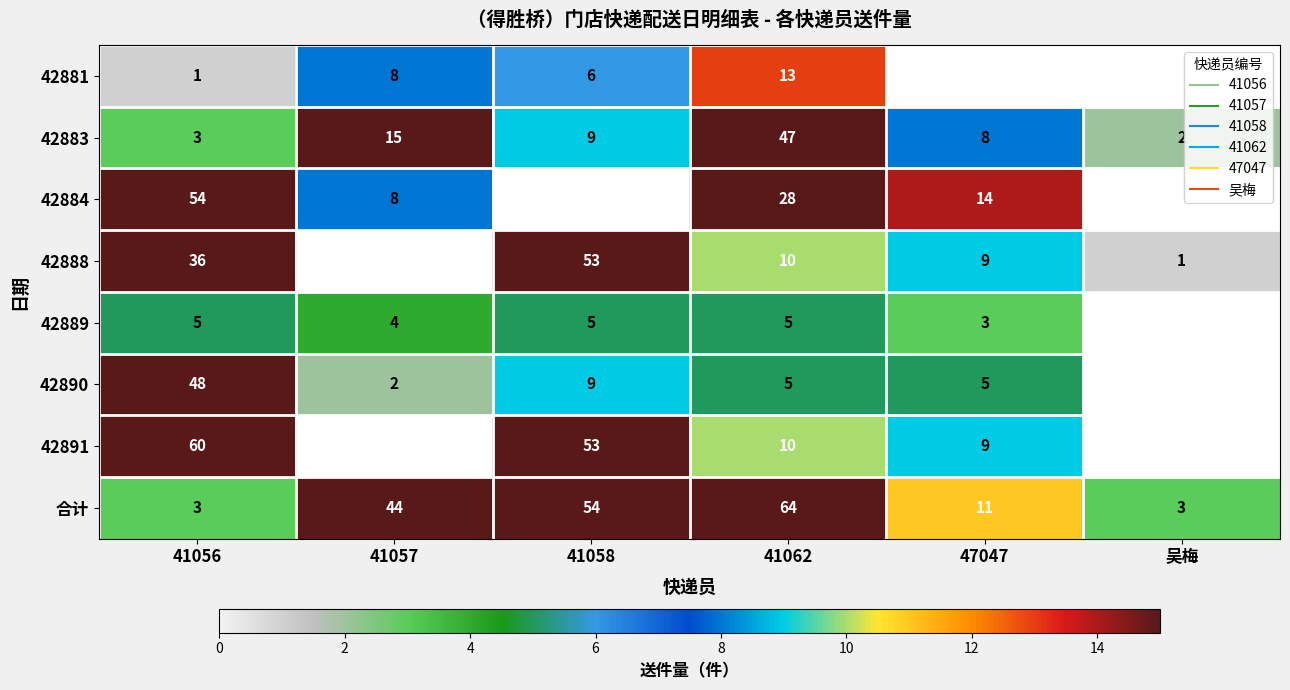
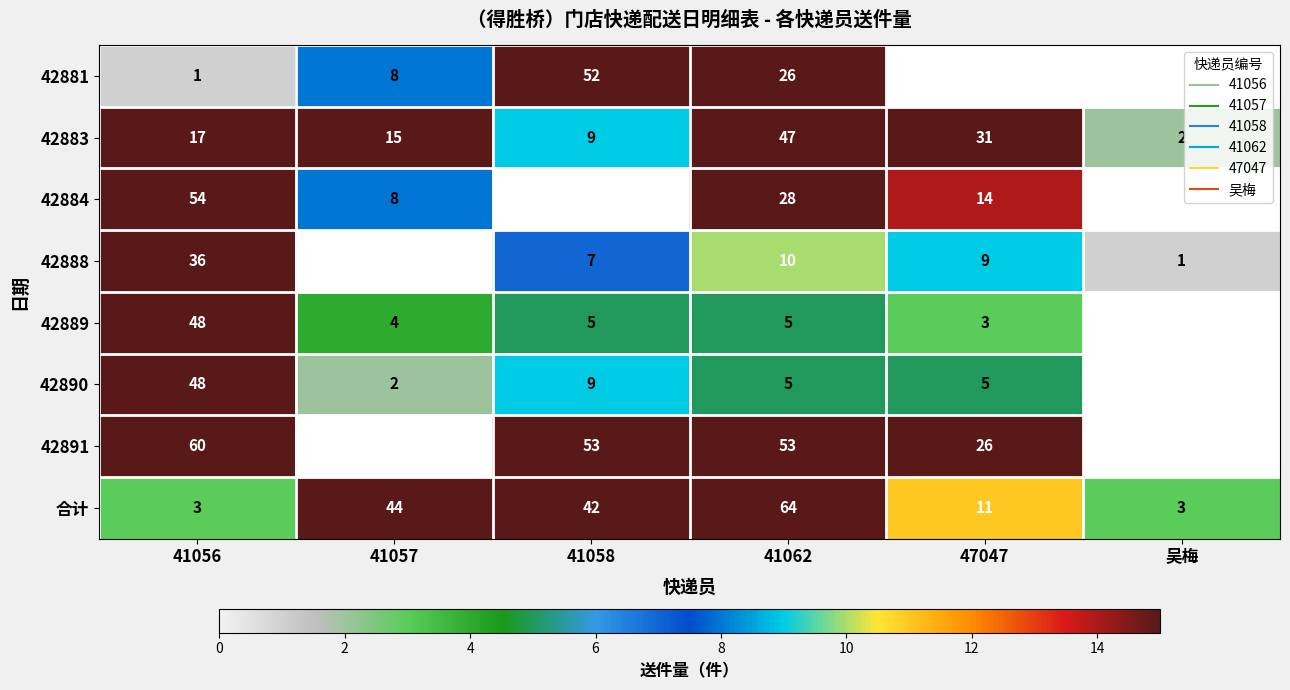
42881, 41058: 6 -> 52
42881, 41062: 13 -> 26
42883, 41056: 3 -> 17
42883, 47047: 8 -> 31
42888, 41058: 53 -> 7
42889, 41056: 5 -> 48
42891, 41062: 10 -> 53
42891, 47047: 9 -> 26
合计, 41058: 54 -> 42
